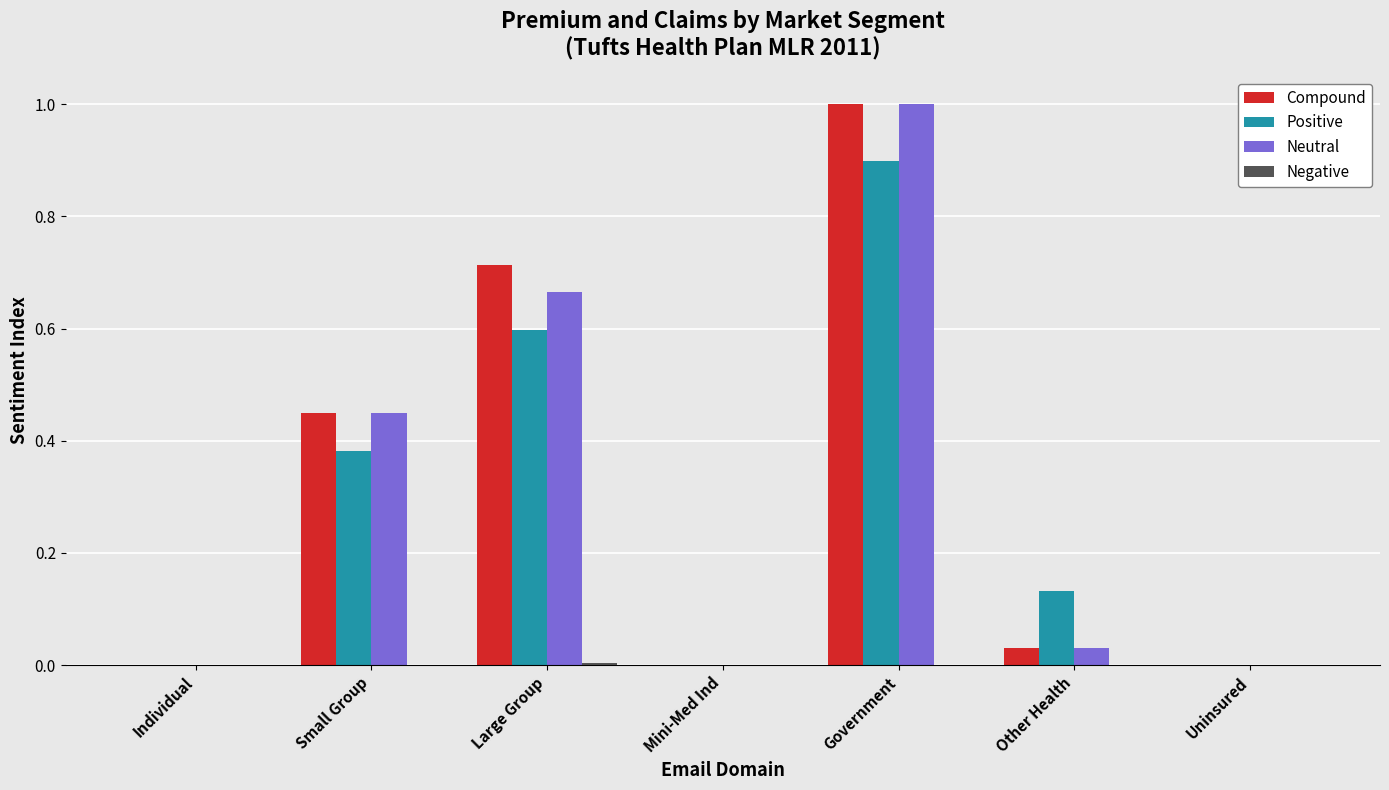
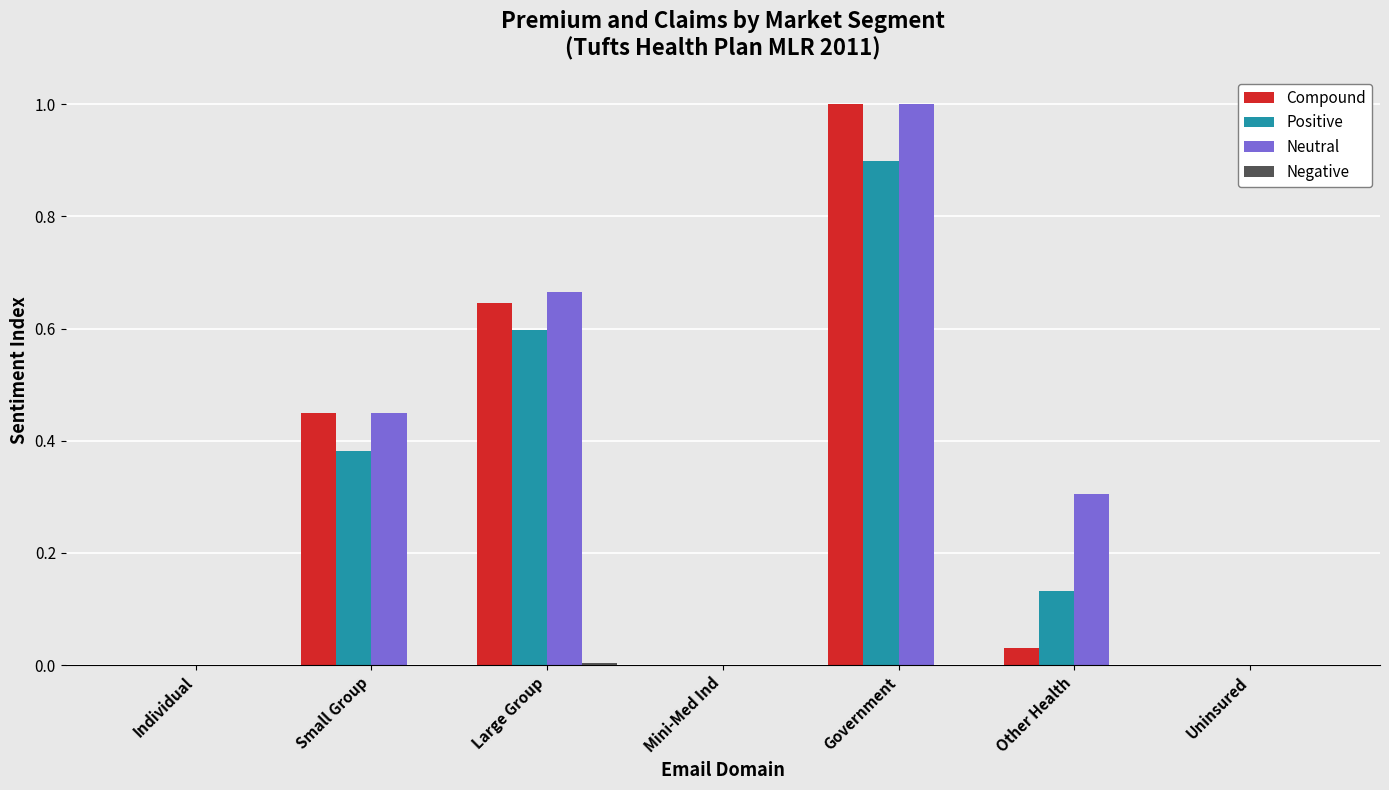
Compound, Large Group: 0.71 -> 0.65
Neutral, Other Health: 0.03 -> 0.31
